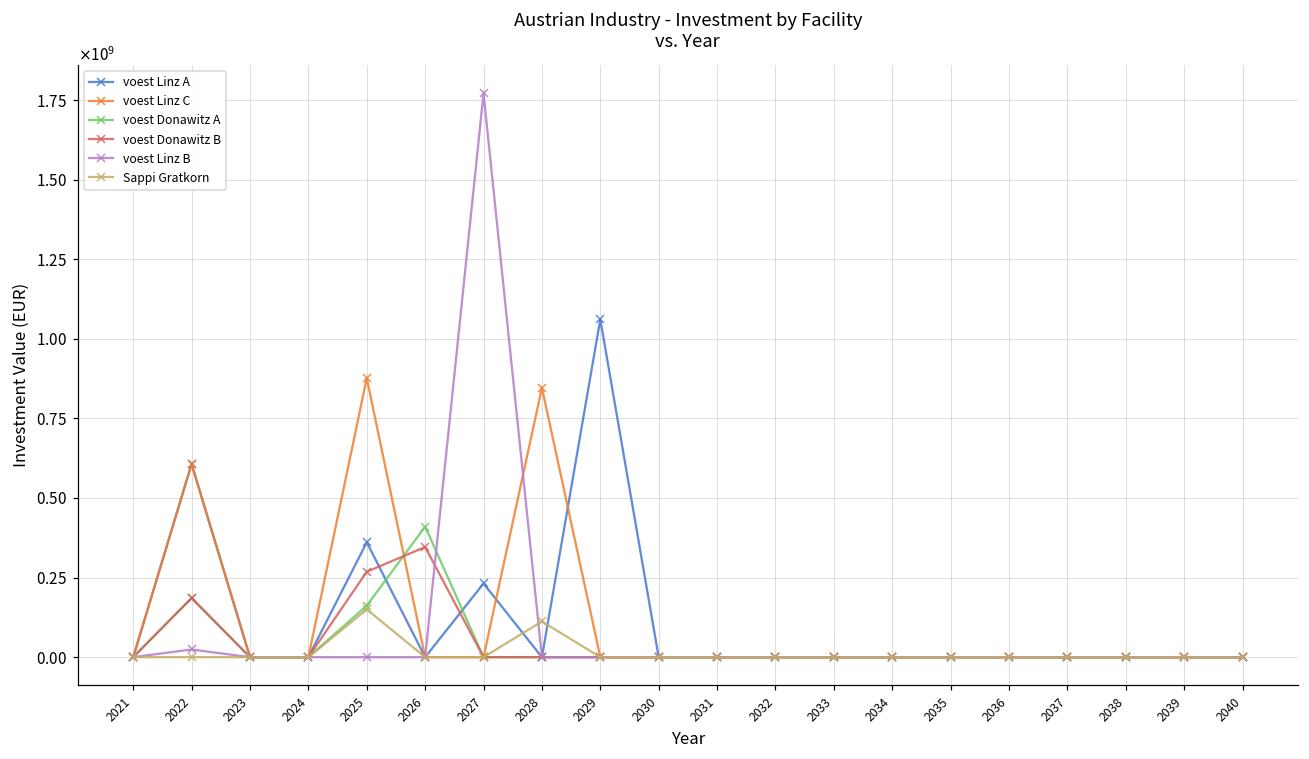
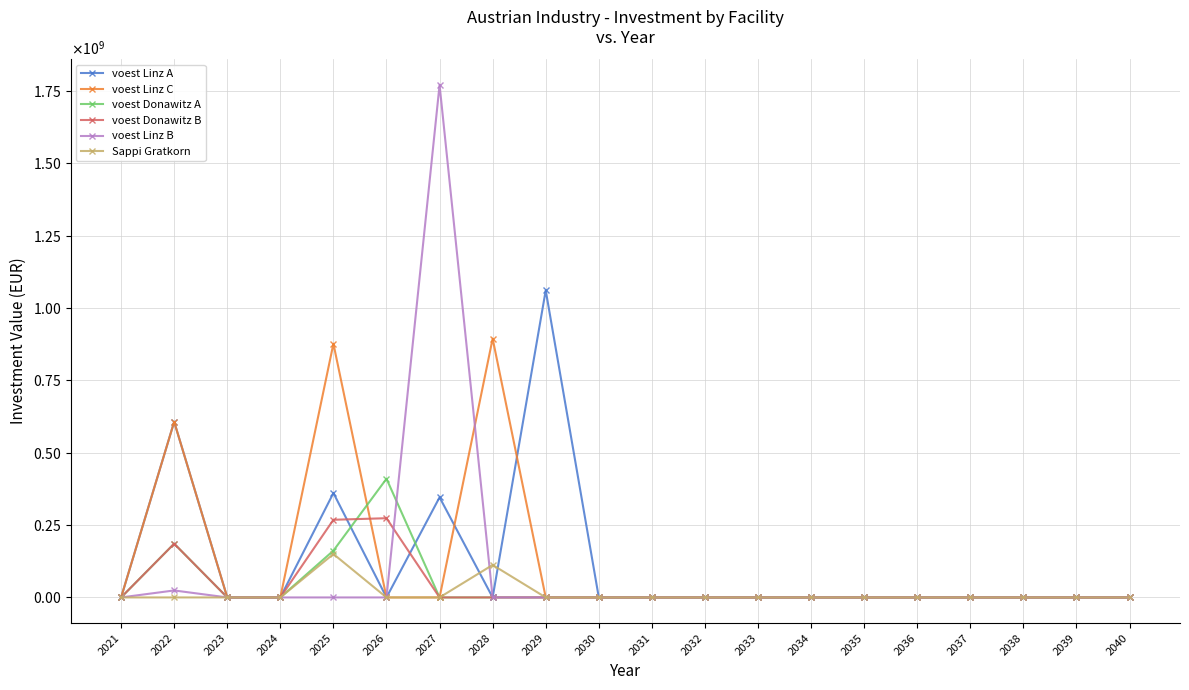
voest Donawitz B, 2026: 350000000 -> 270000000
voest Linz A, 2027: 230000000 -> 350000000
voest Linz C, 2028: 850000000 -> 890000000
